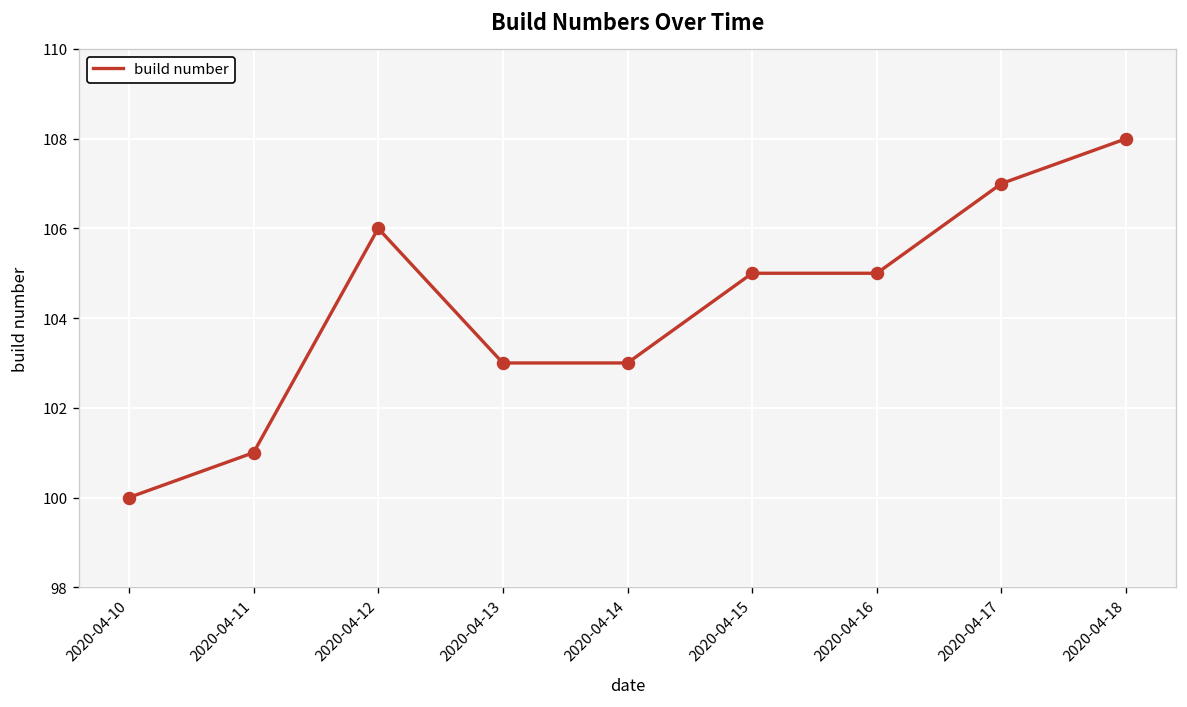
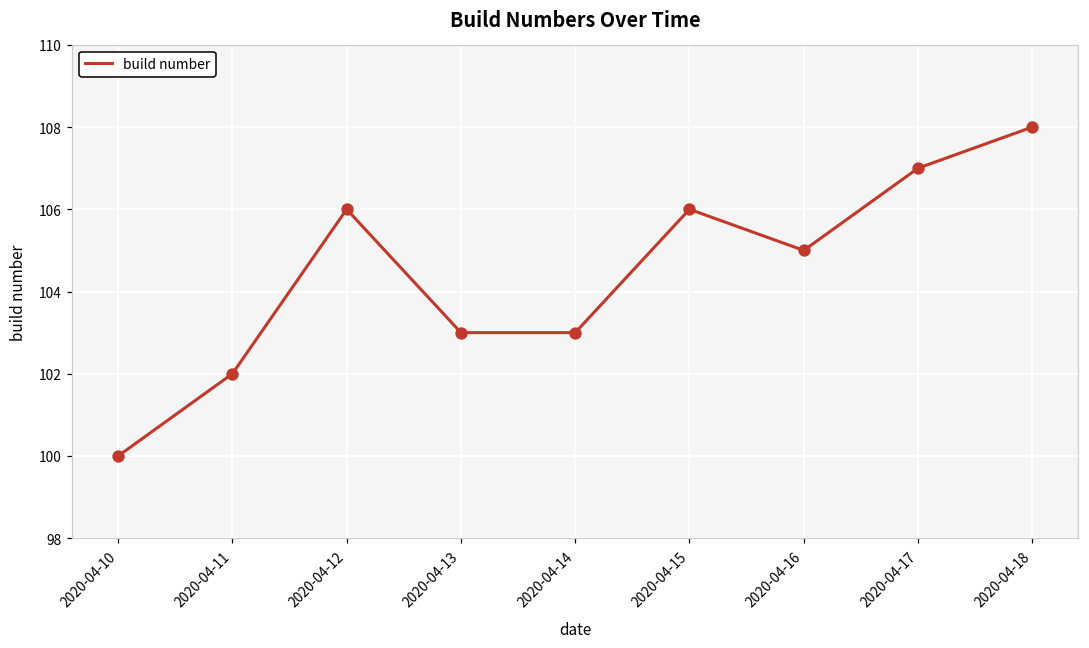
2020-04-11: 101 -> 102
2020-04-15: 105 -> 106
